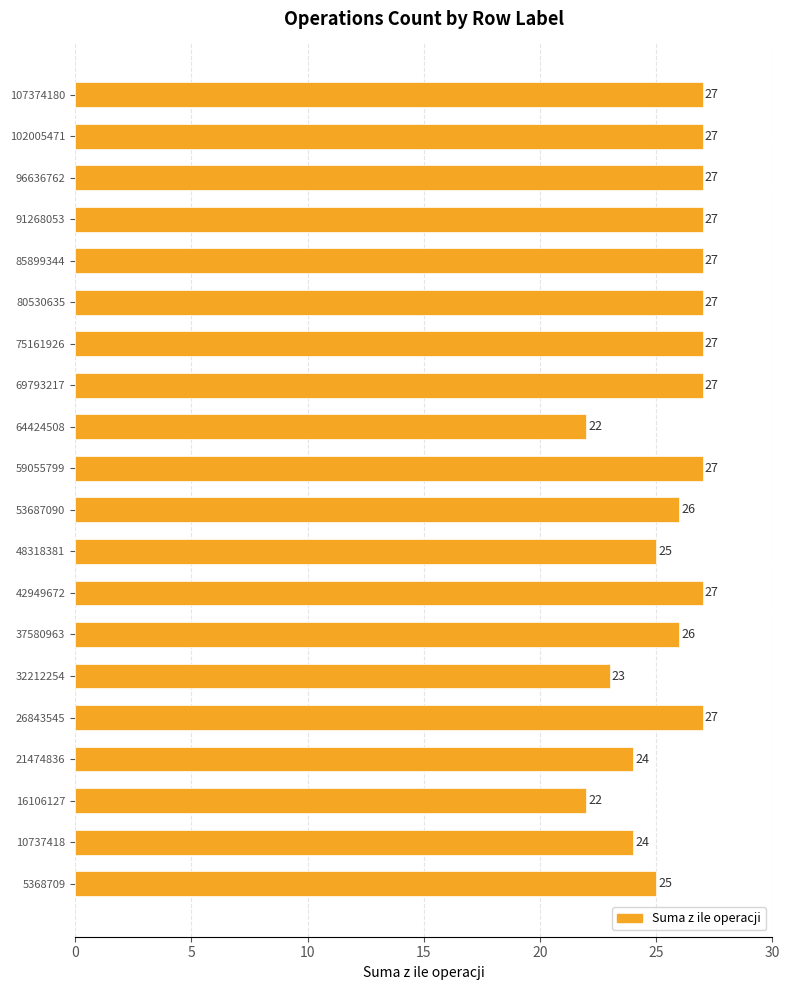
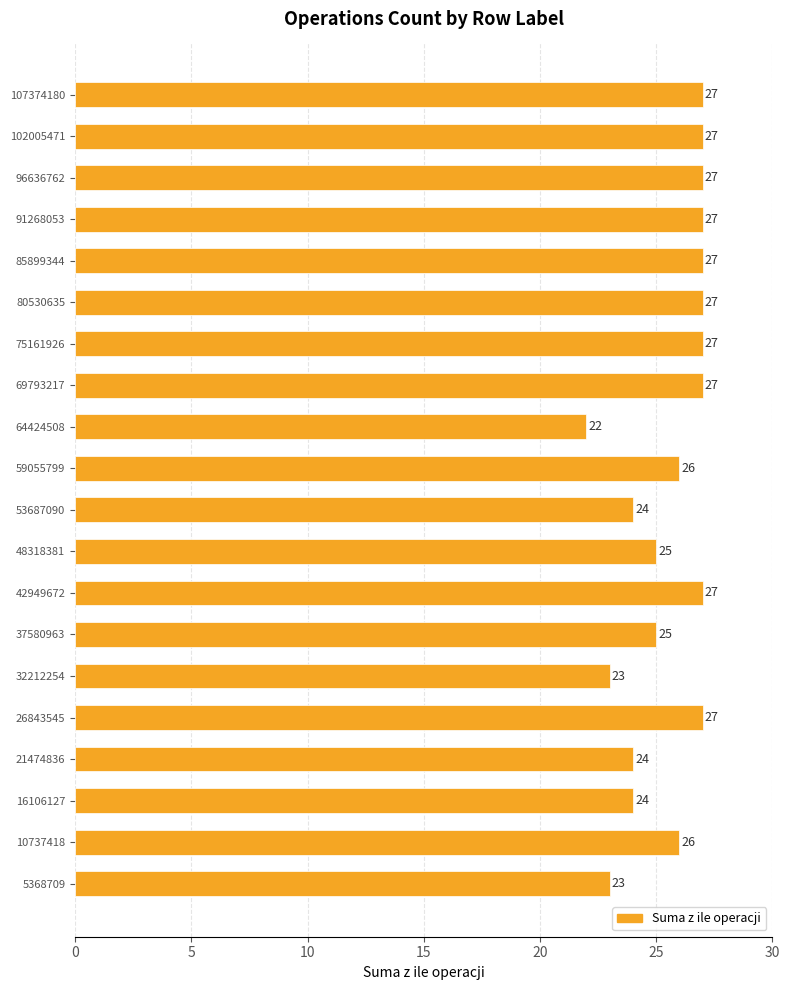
59055799: 27 -> 26
53687090: 26 -> 24
37580963: 26 -> 25
16106127: 22 -> 24
10737418: 24 -> 26
5368709: 25 -> 23
